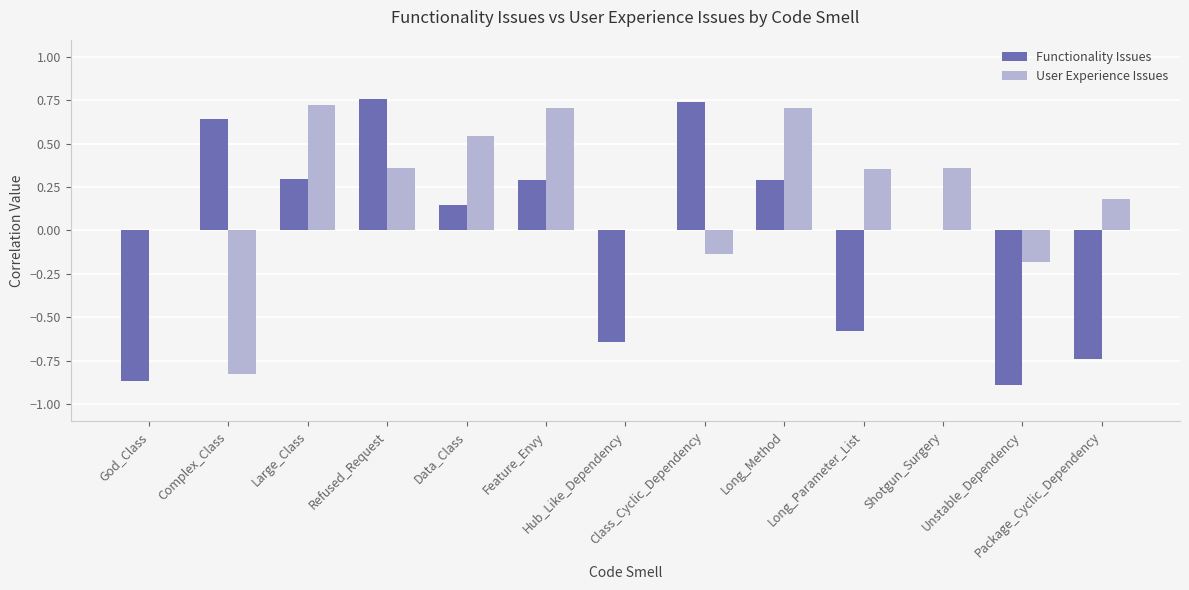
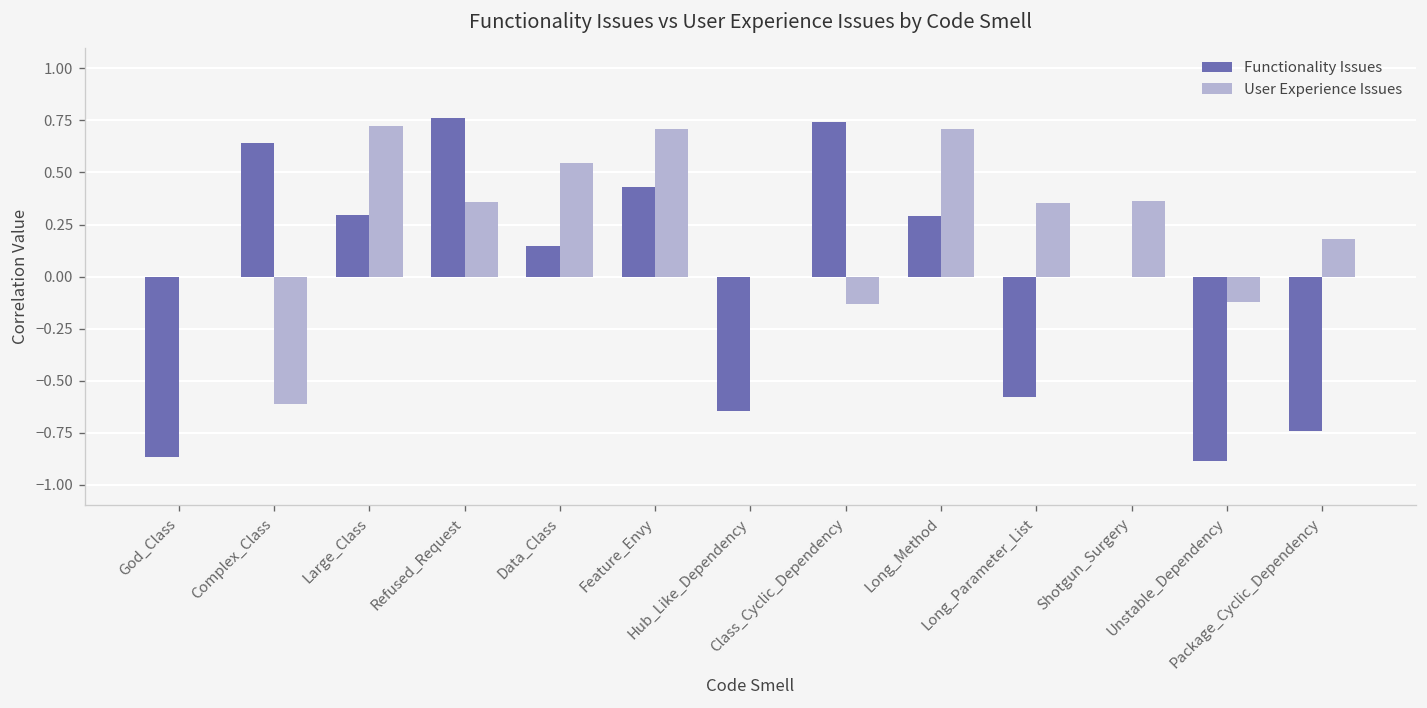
User Experience Issues, Complex_Class: -0.83 -> -0.61
Functionality Issues, Feature_Envy: 0.29 -> 0.43
User Experience Issues, Unstable_Dependency: -0.18 -> -0.12
